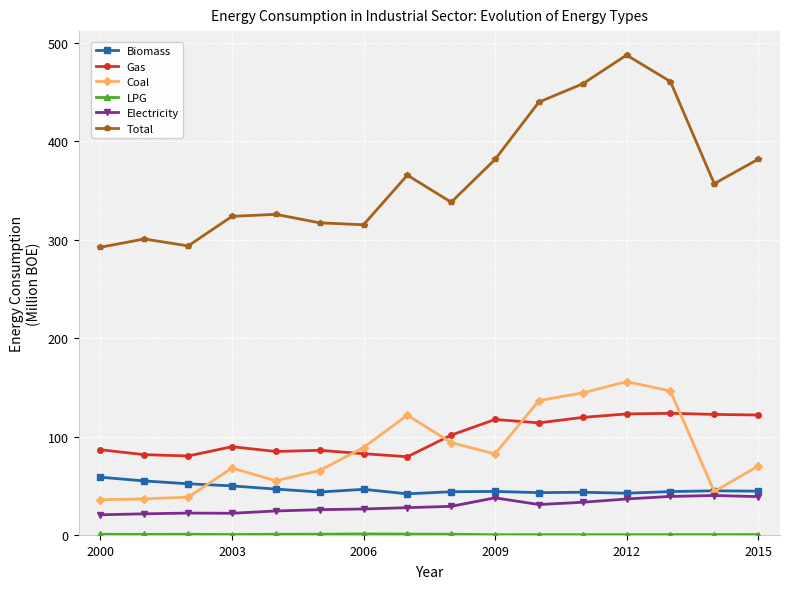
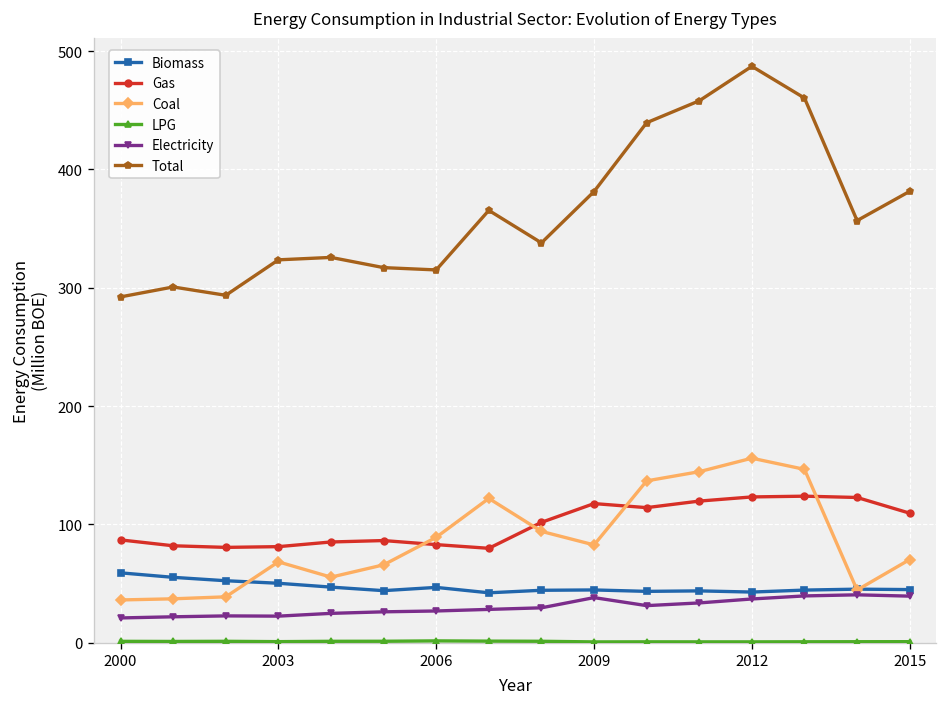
Gas, 2003: 90 -> 80
Gas, 2015: 120 -> 110
